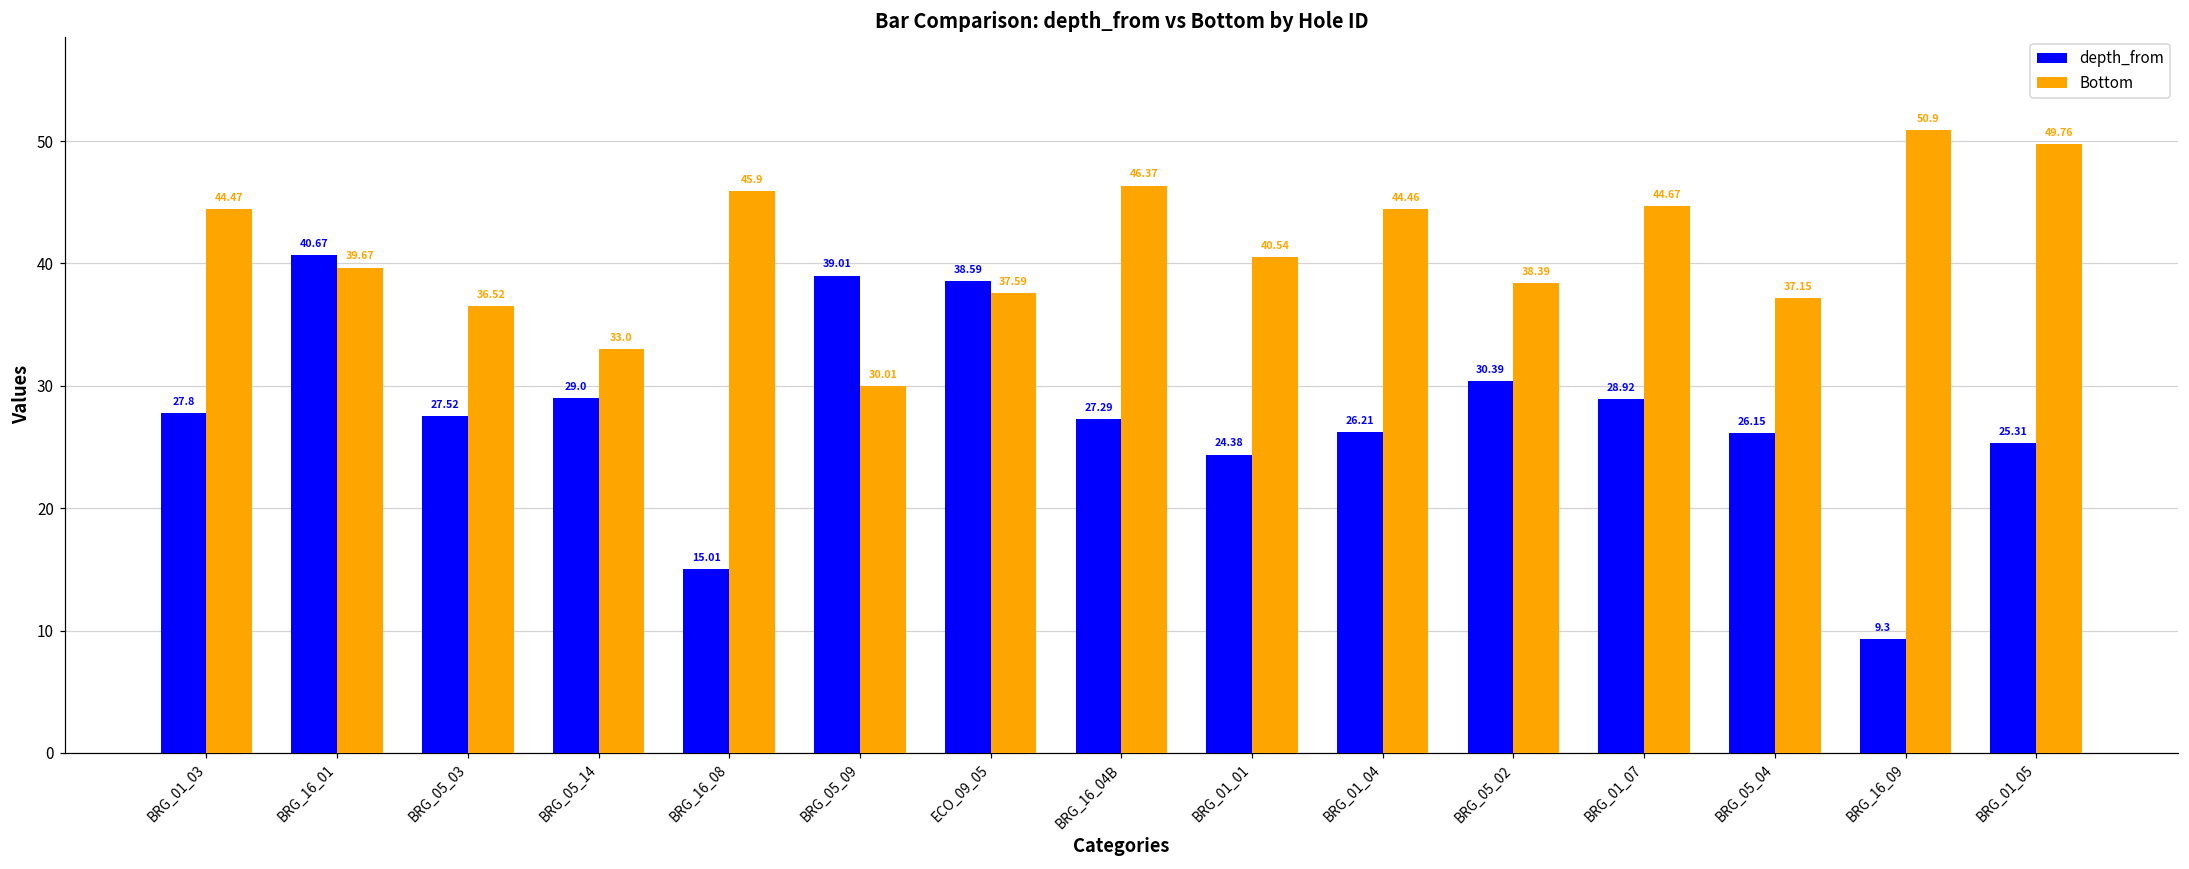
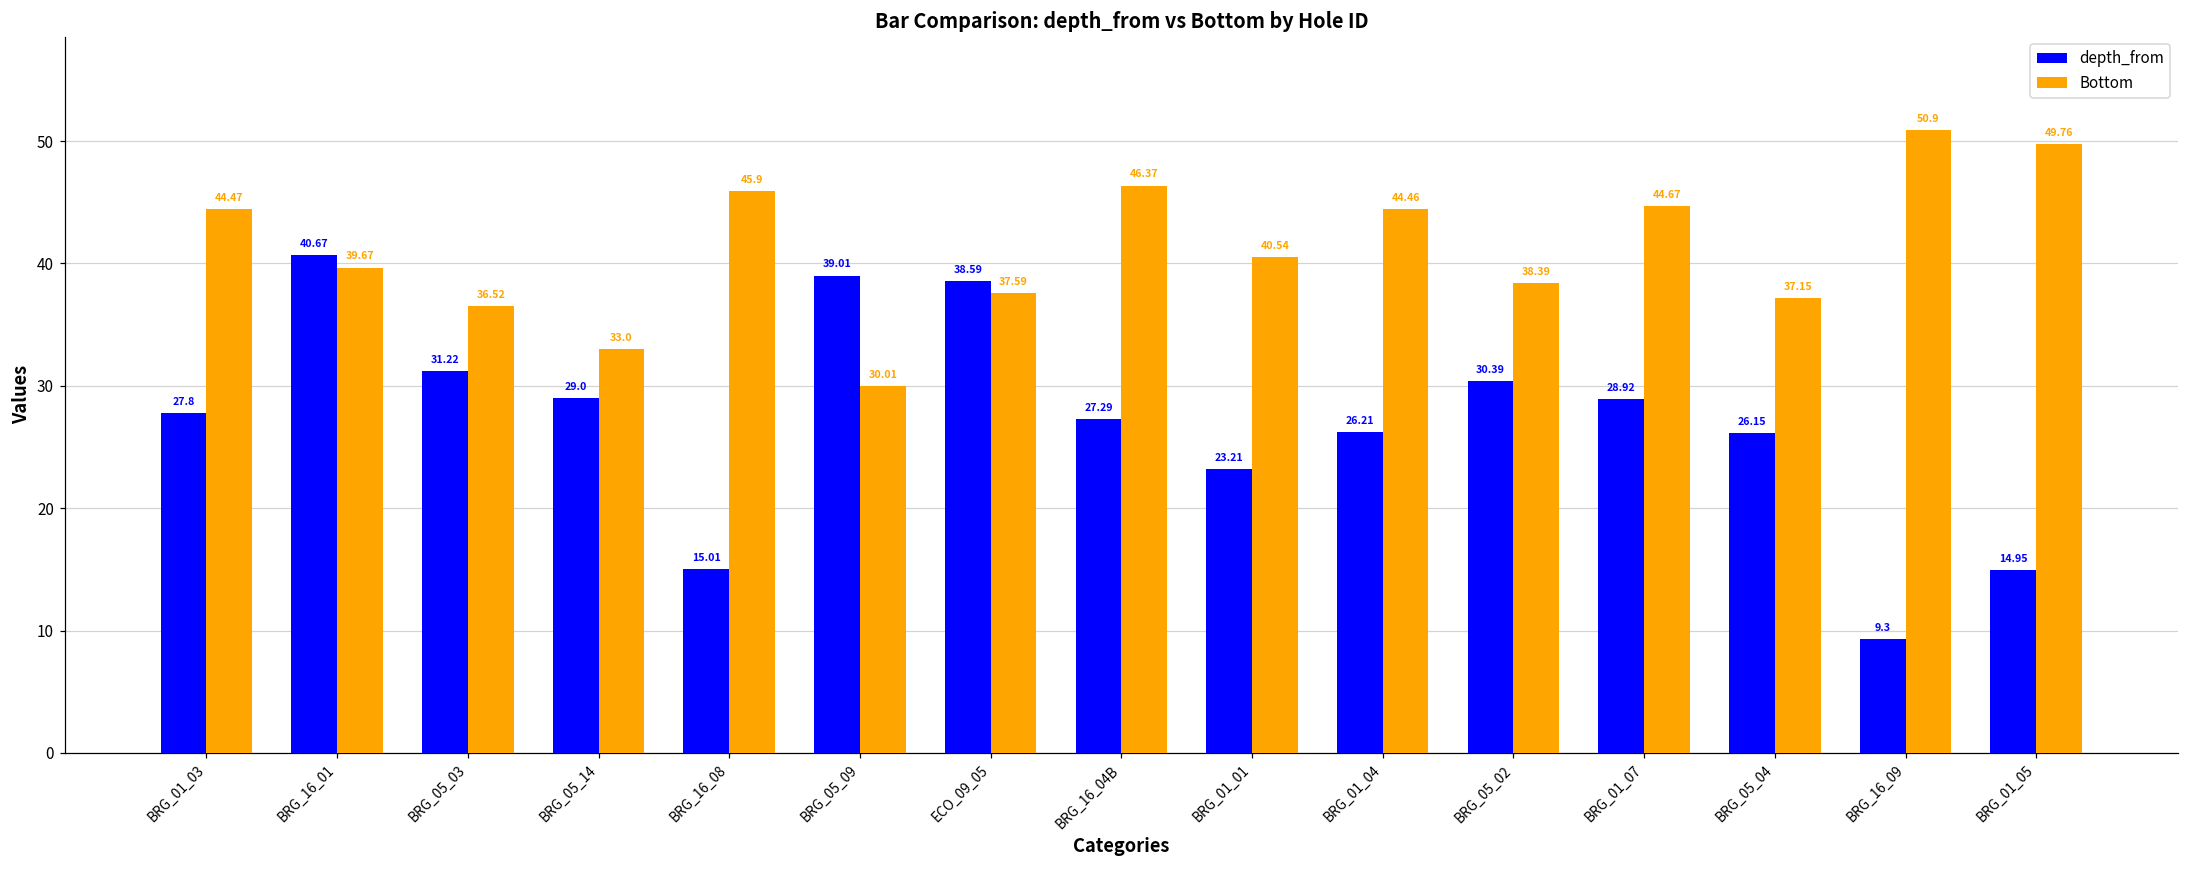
depth_from, BRG_05_03: 27.52 -> 31.22
depth_from, BRG_01_01: 24.38 -> 23.21
depth_from, BRG_01_05: 25.31 -> 14.95
